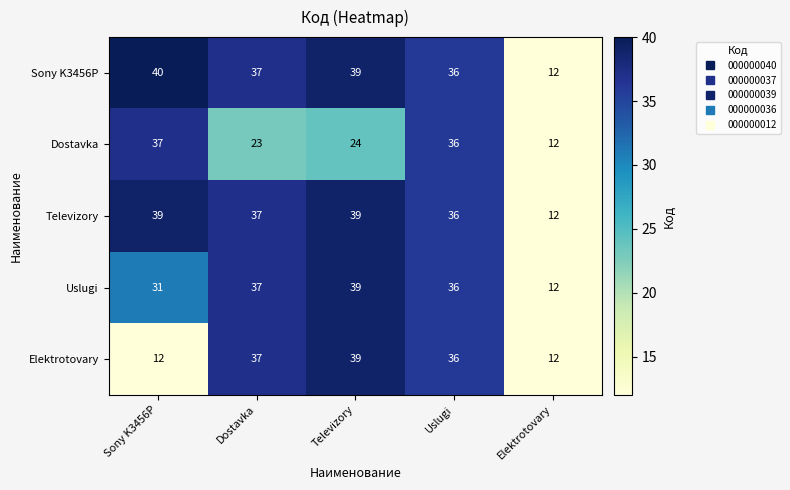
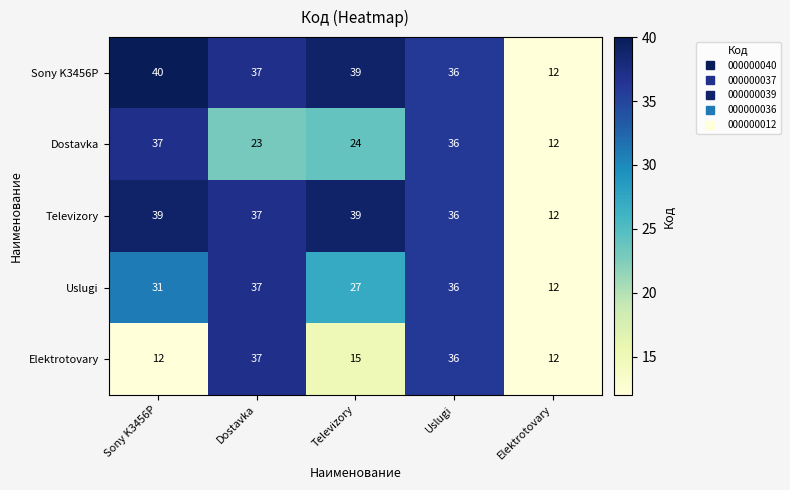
Uslugi, Televizory: 39 -> 27
Elektrotovary, Televizory: 39 -> 15
